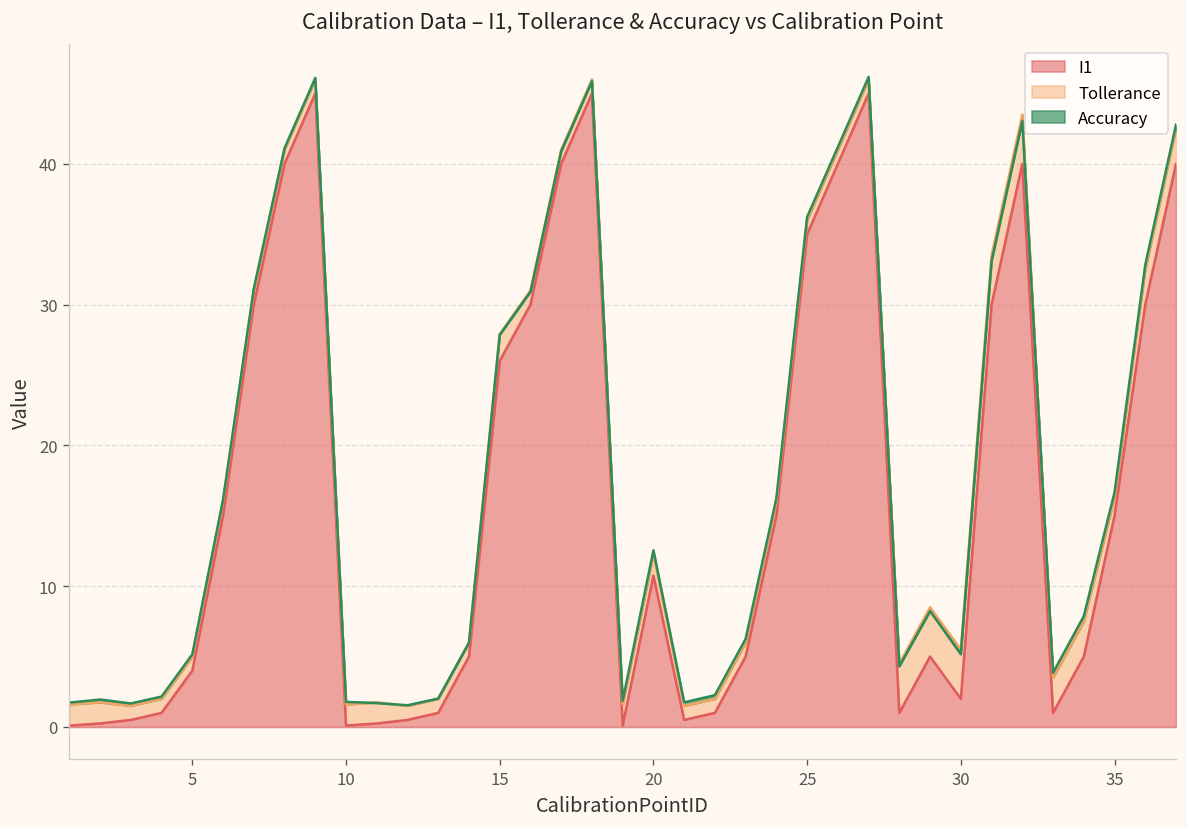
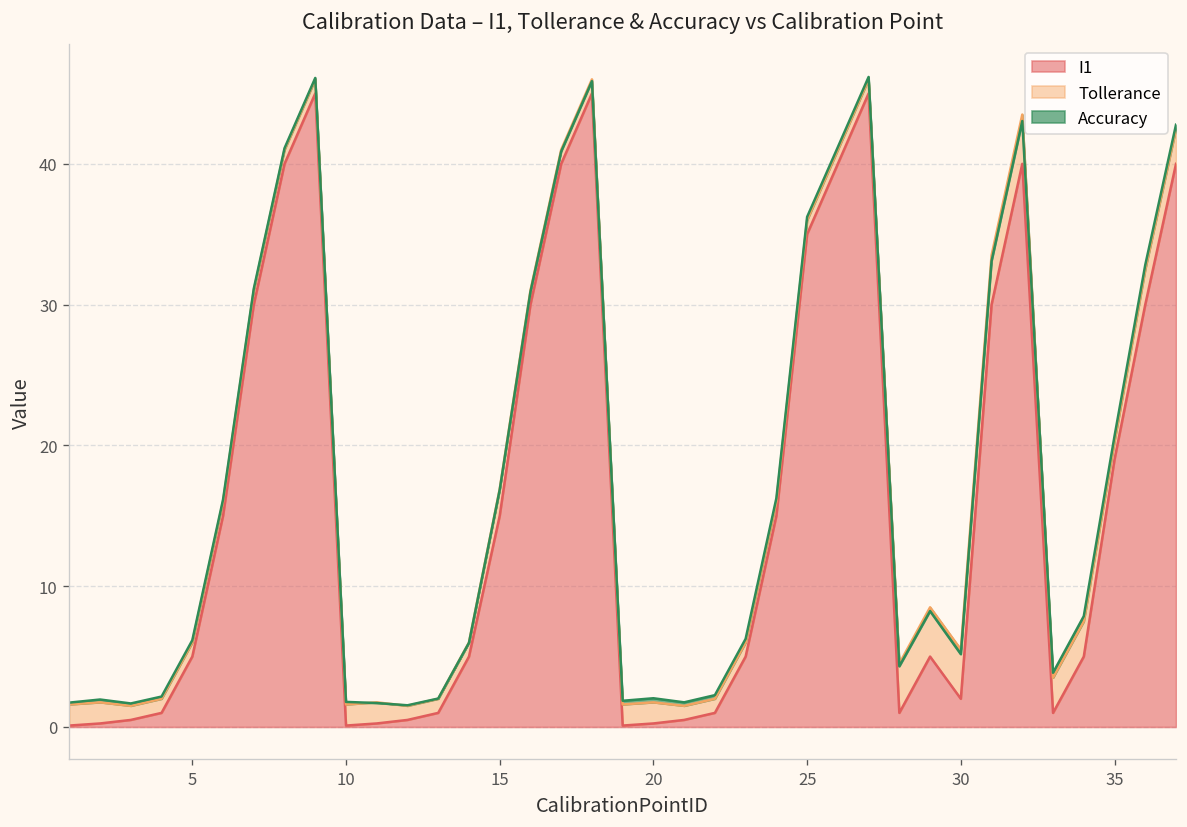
I1, 5: 4 -> 5
I1, 15: 26 -> 15
I1, 20: 10.8 -> 0.3
I1, 35: 15 -> 19
